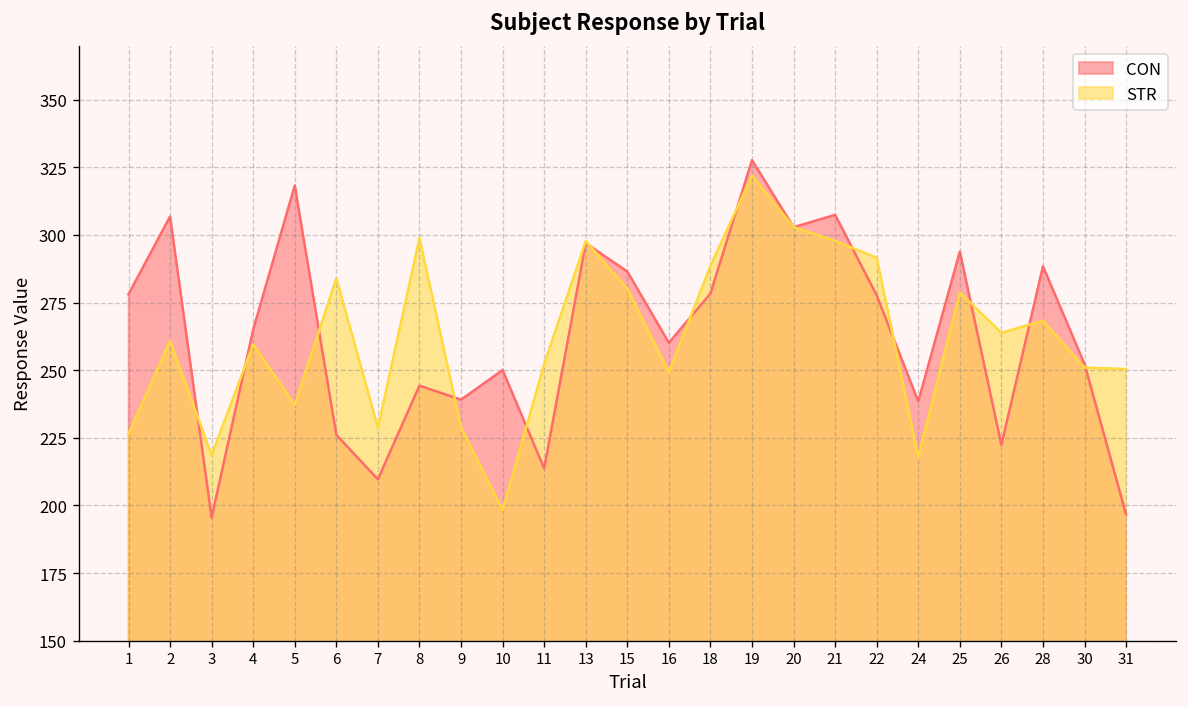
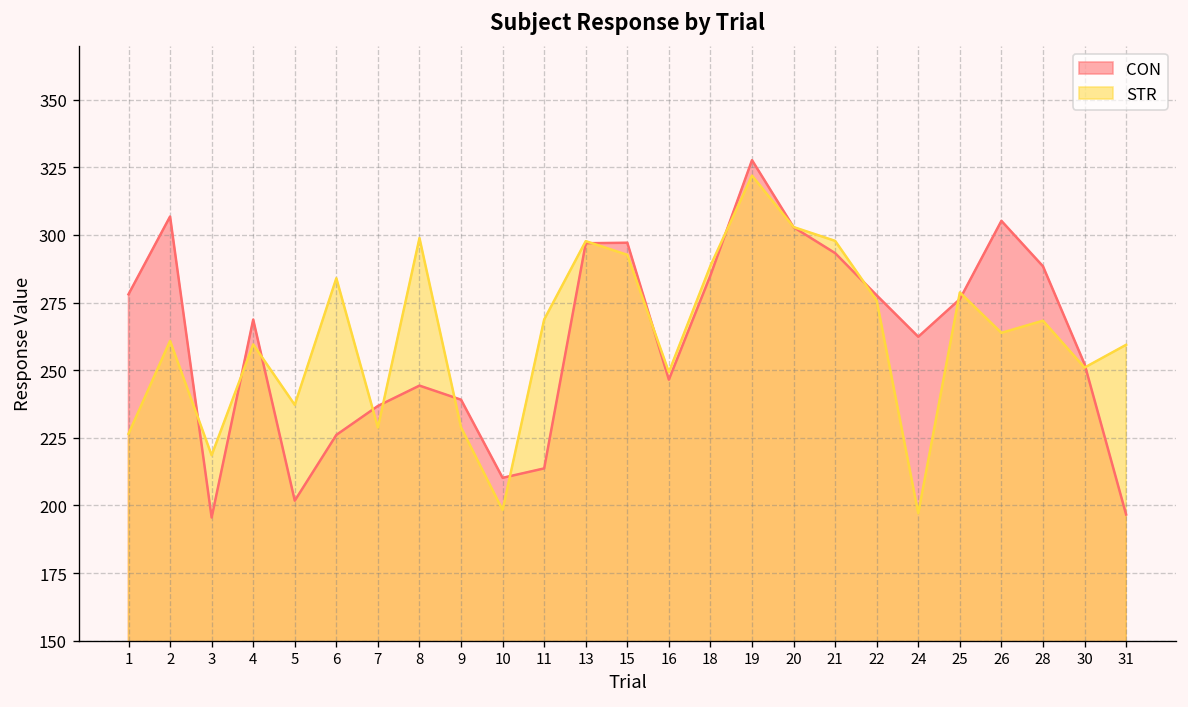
CON, 4: 265 -> 269
CON, 5: 318 -> 202
CON, 7: 210 -> 237
CON, 10: 250 -> 210
STR, 11: 252 -> 269
CON, 15: 286 -> 297
STR, 15: 280 -> 293
CON, 16: 260 -> 247
CON, 18: 278 -> 285
CON, 21: 307 -> 293
STR, 22: 292 -> 276
CON, 24: 238 -> 262
STR, 24: 218 -> 197
CON, 25: 294 -> 276
CON, 26: 222 -> 305
STR, 31: 250 -> 259
